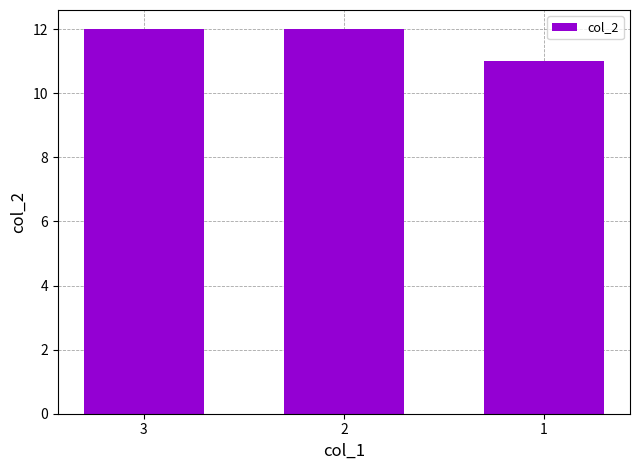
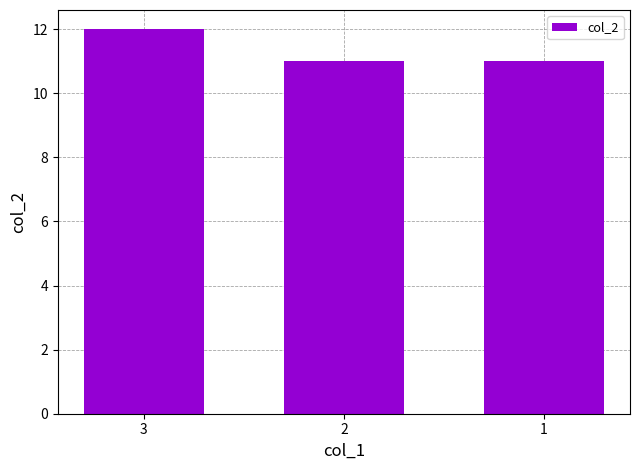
2: 12 -> 11
